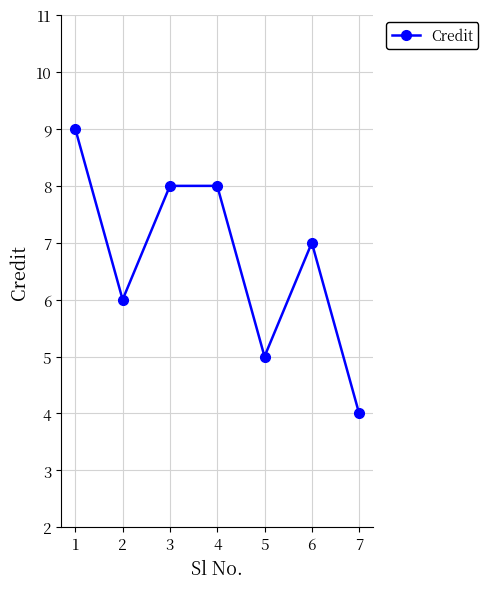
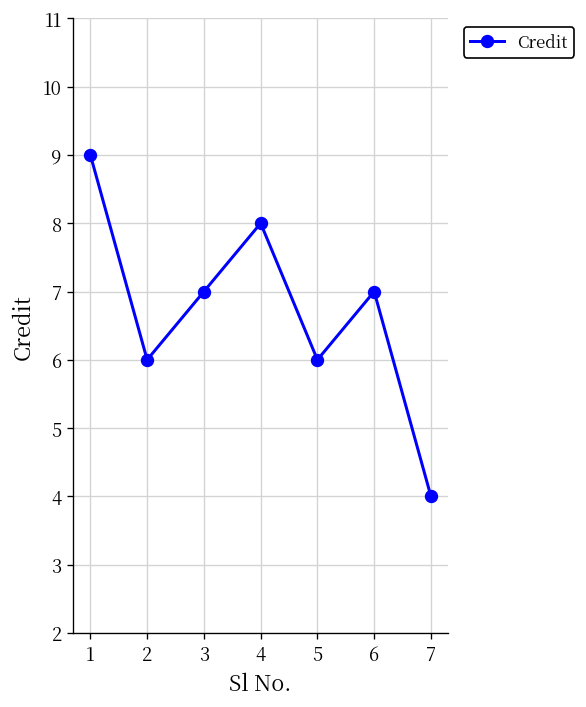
3: 8 -> 7
5: 5 -> 6
